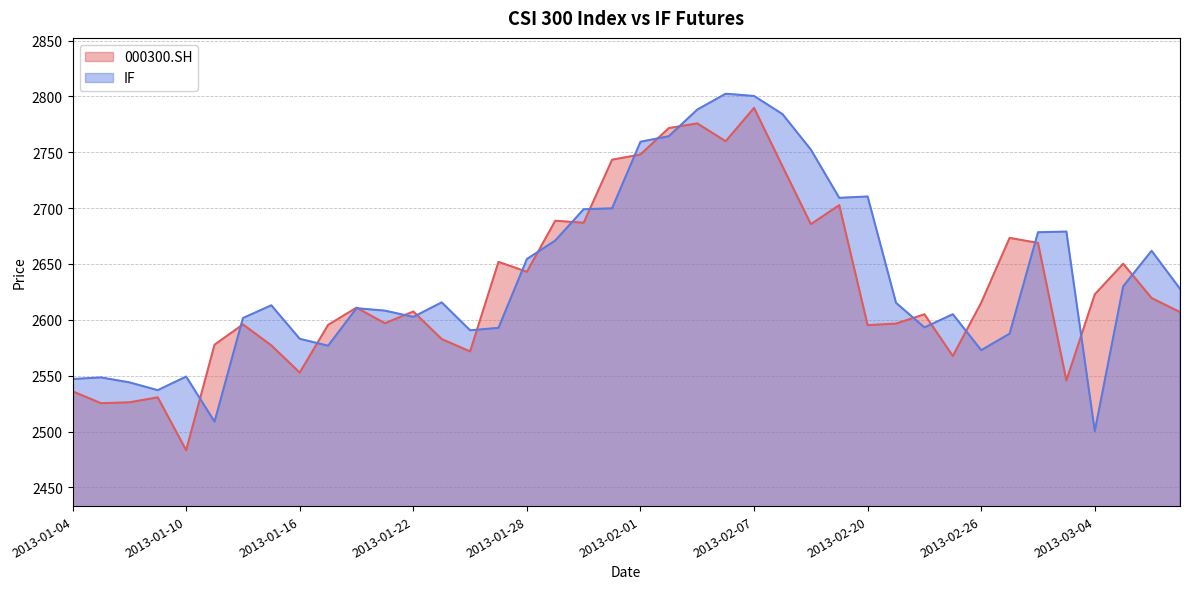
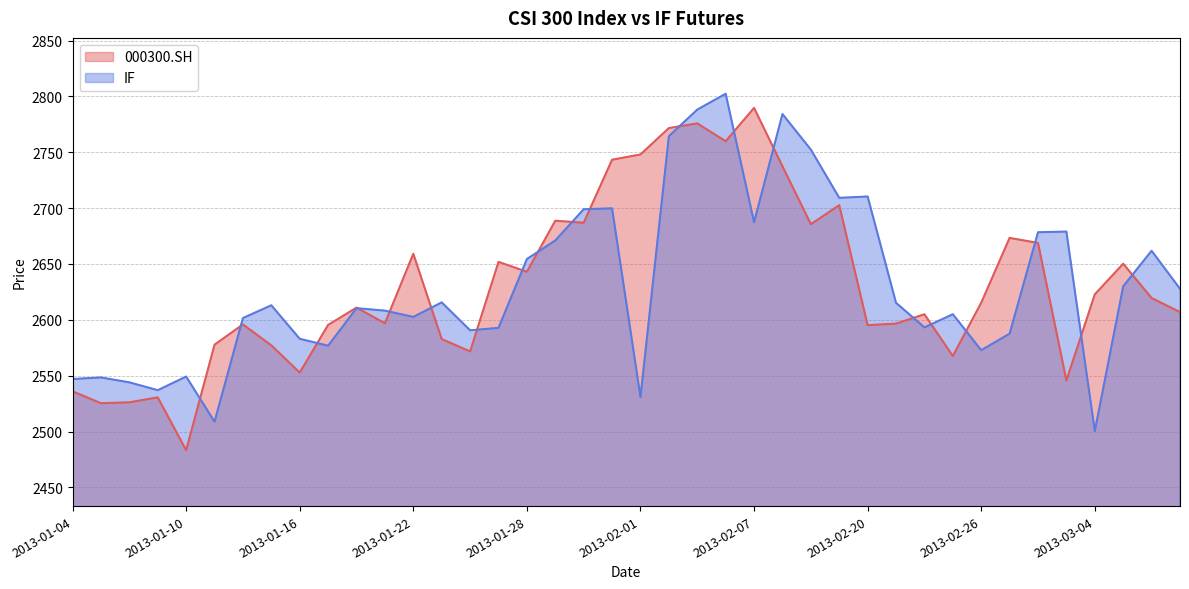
000300.SH, 2013-01-22: 2607 -> 2659
IF, 2013-02-01: 2759 -> 2531
IF, 2013-02-07: 2800 -> 2687
